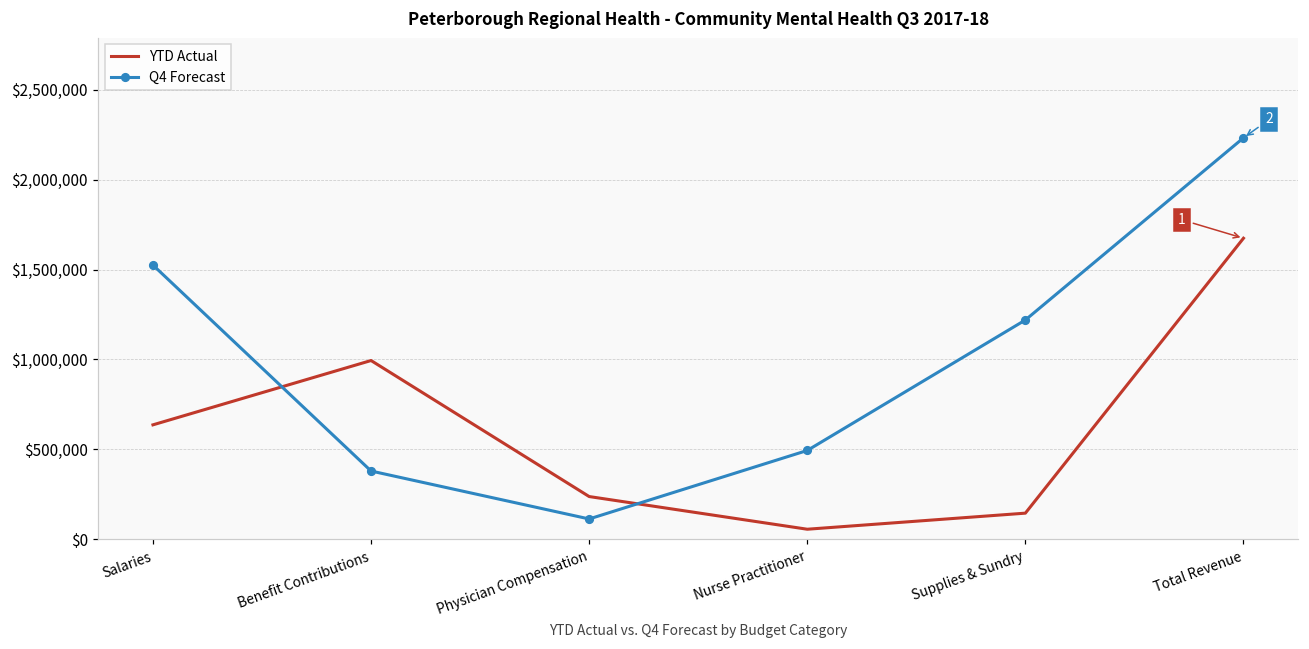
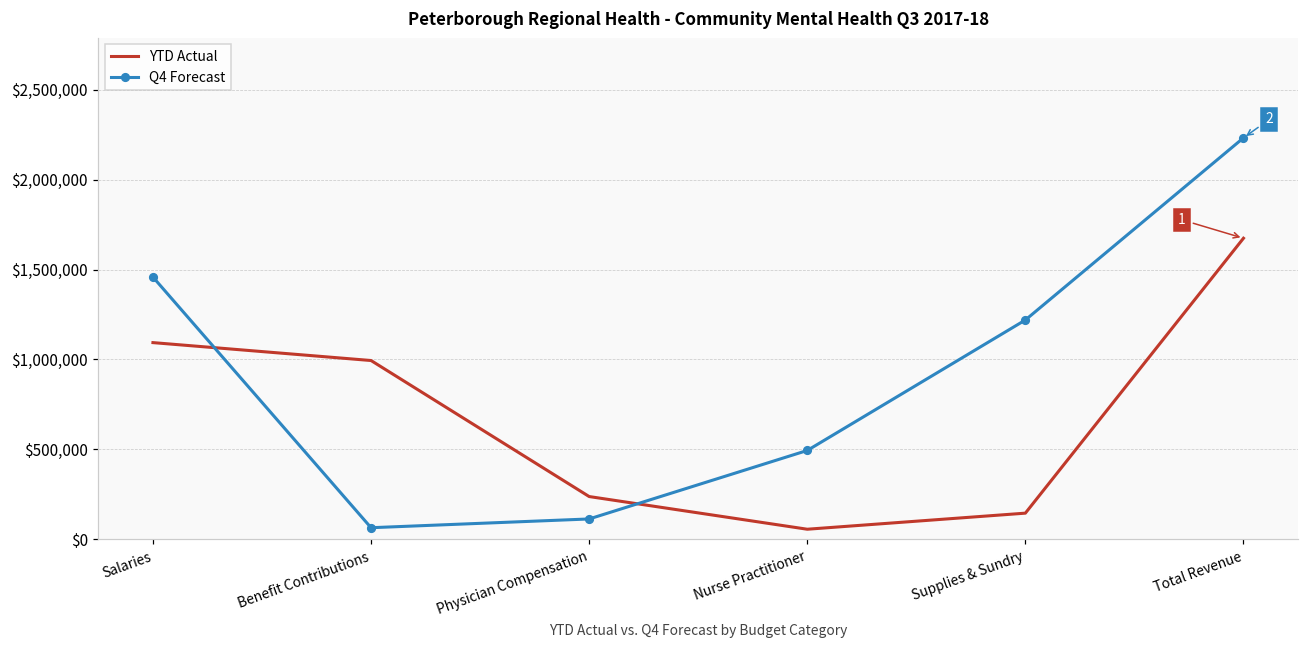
YTD Actual, Salaries: $640,000 -> $1,090,000
Q4 Forecast, Salaries: $1,520,000 -> $1,460,000
Q4 Forecast, Benefit Contributions: $380,000 -> $60,000
